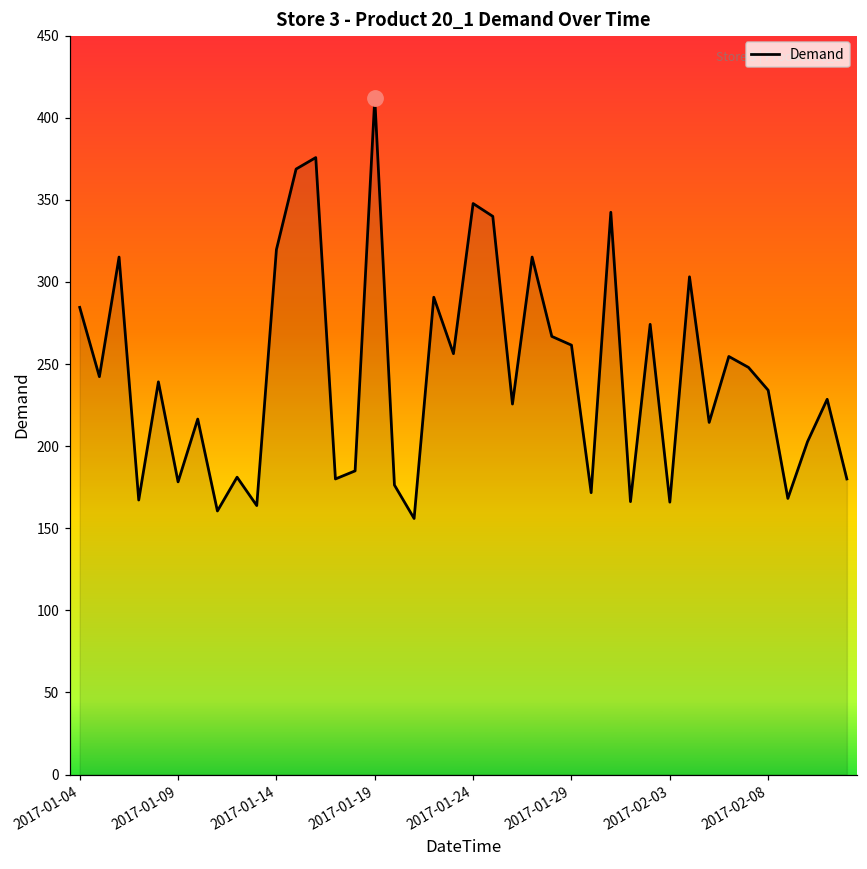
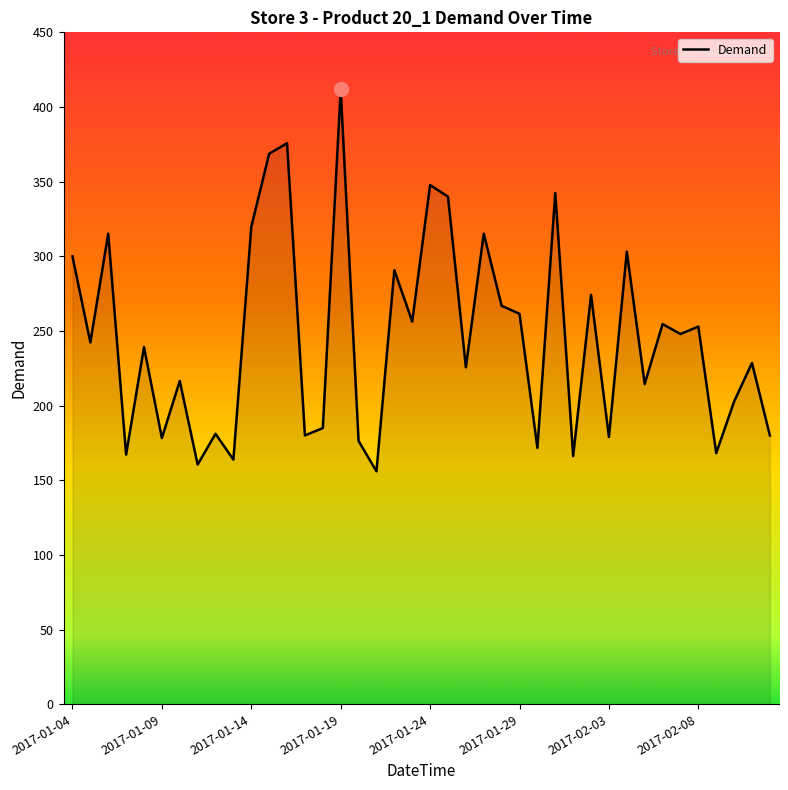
Demand, 2017-01-04: 284 -> 300
Demand, 2017-02-03: 166 -> 179
Demand, 2017-02-08: 234 -> 253
